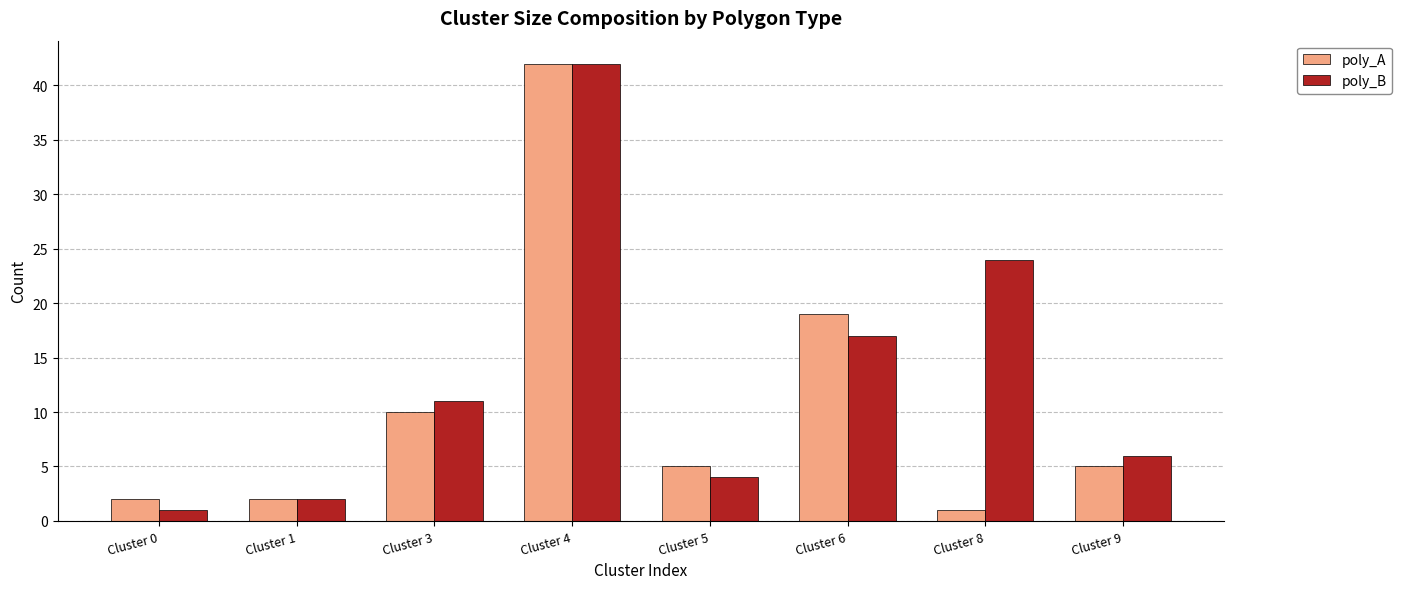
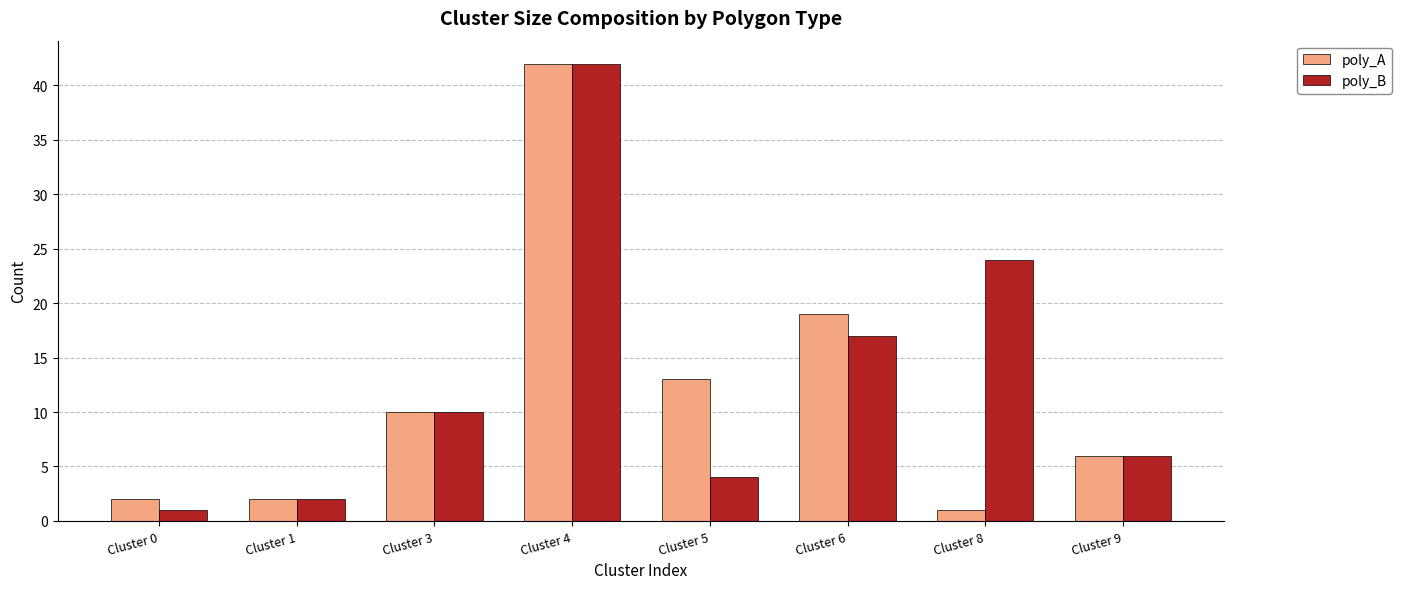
poly_B, Cluster 3: 11 -> 10
poly_A, Cluster 5: 5 -> 13
poly_A, Cluster 9: 5 -> 6
